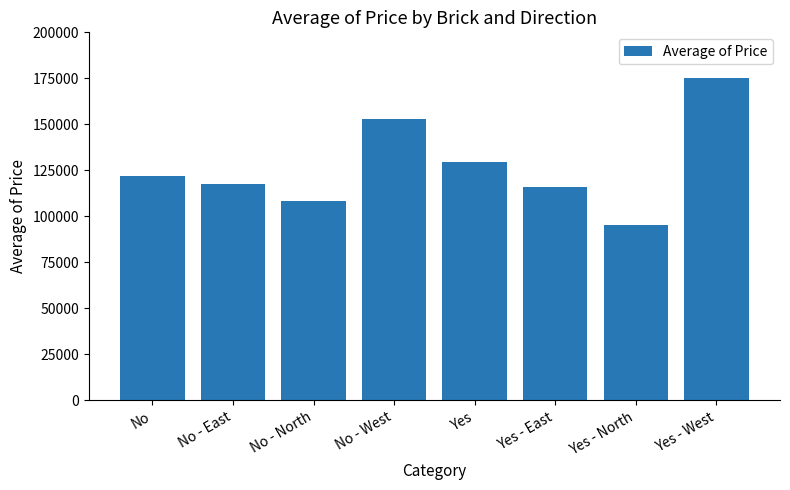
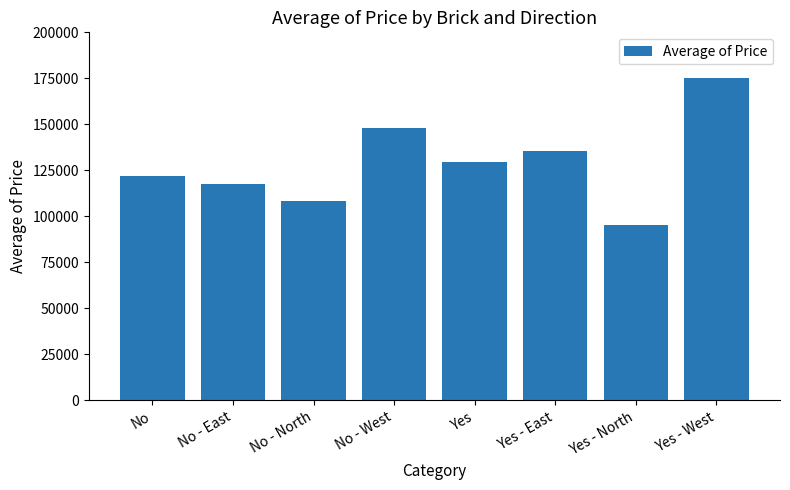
No - West: 153000 -> 148000
Yes - East: 116000 -> 135000
